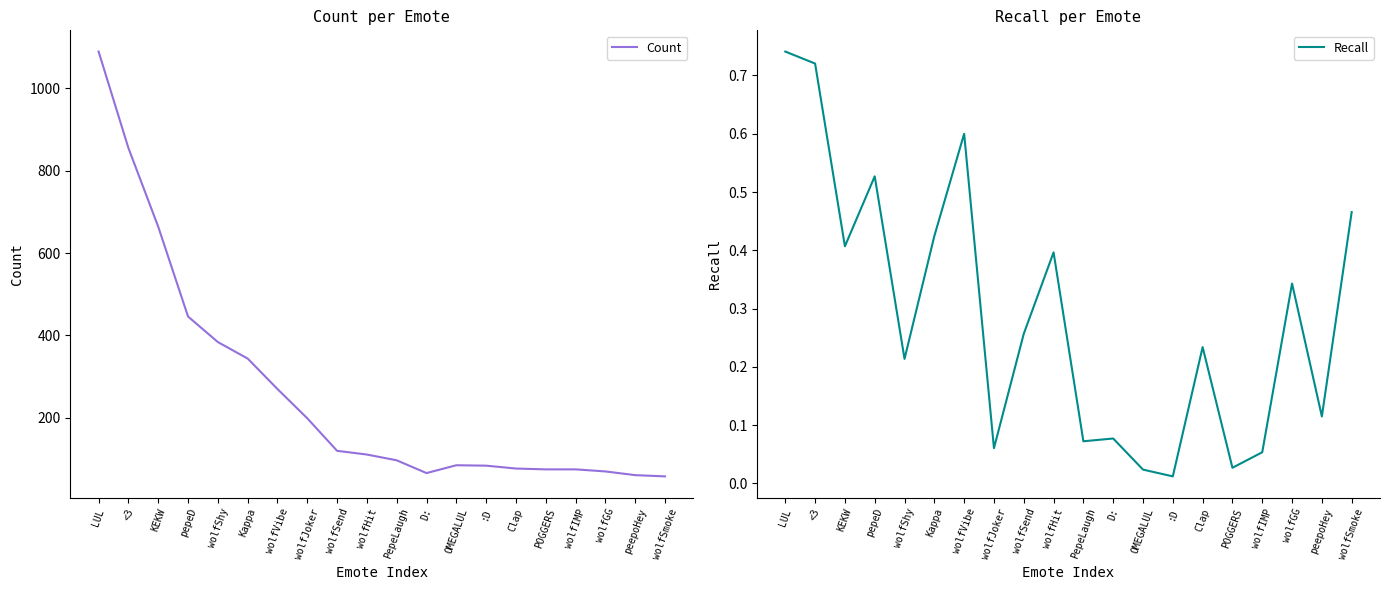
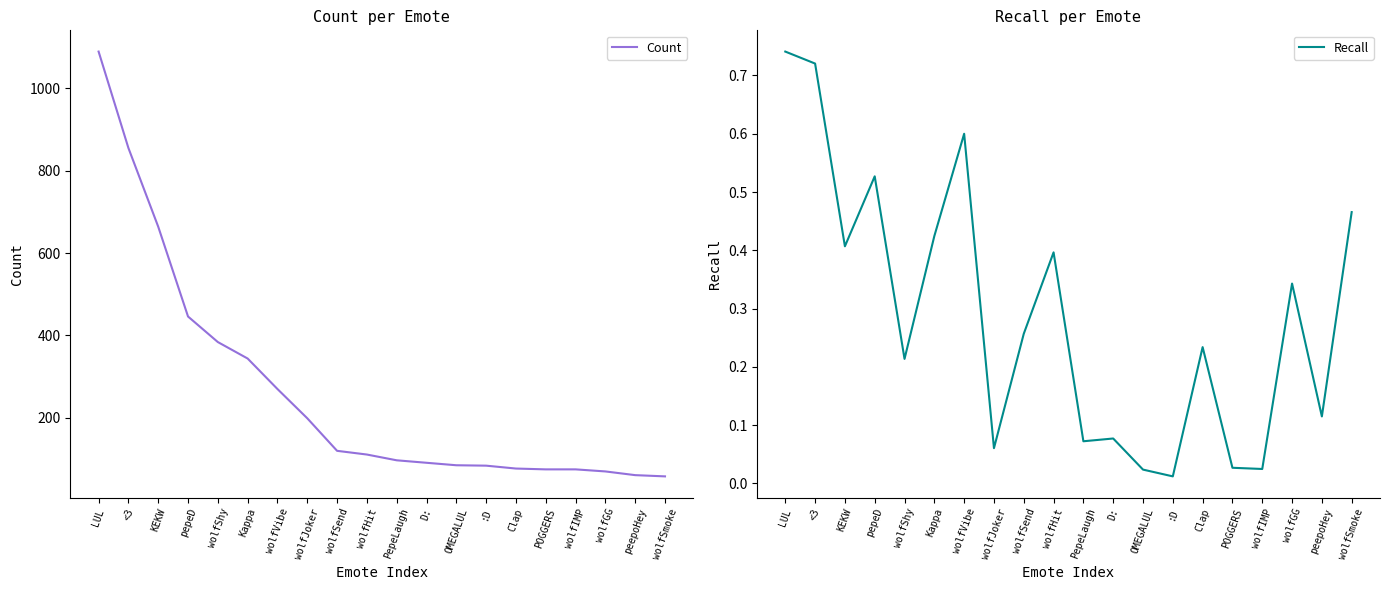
Count per Emote, D:: 70 -> 90
Recall per Emote, wolfIMP: 0.05 -> 0.02
